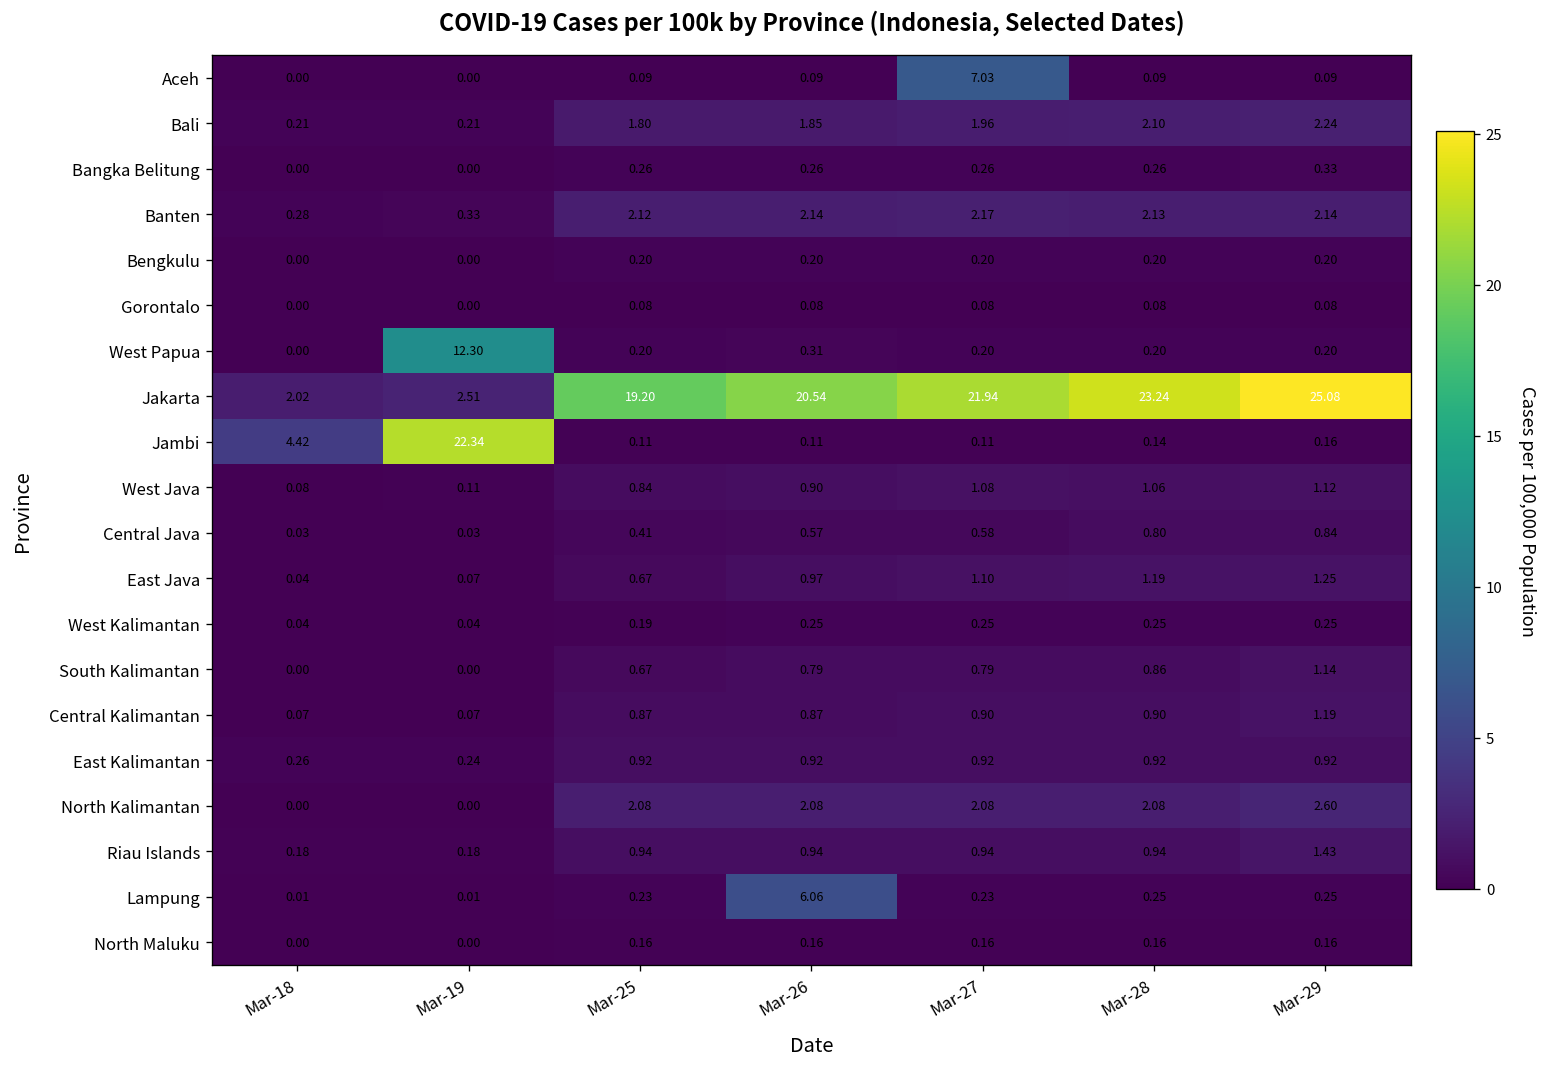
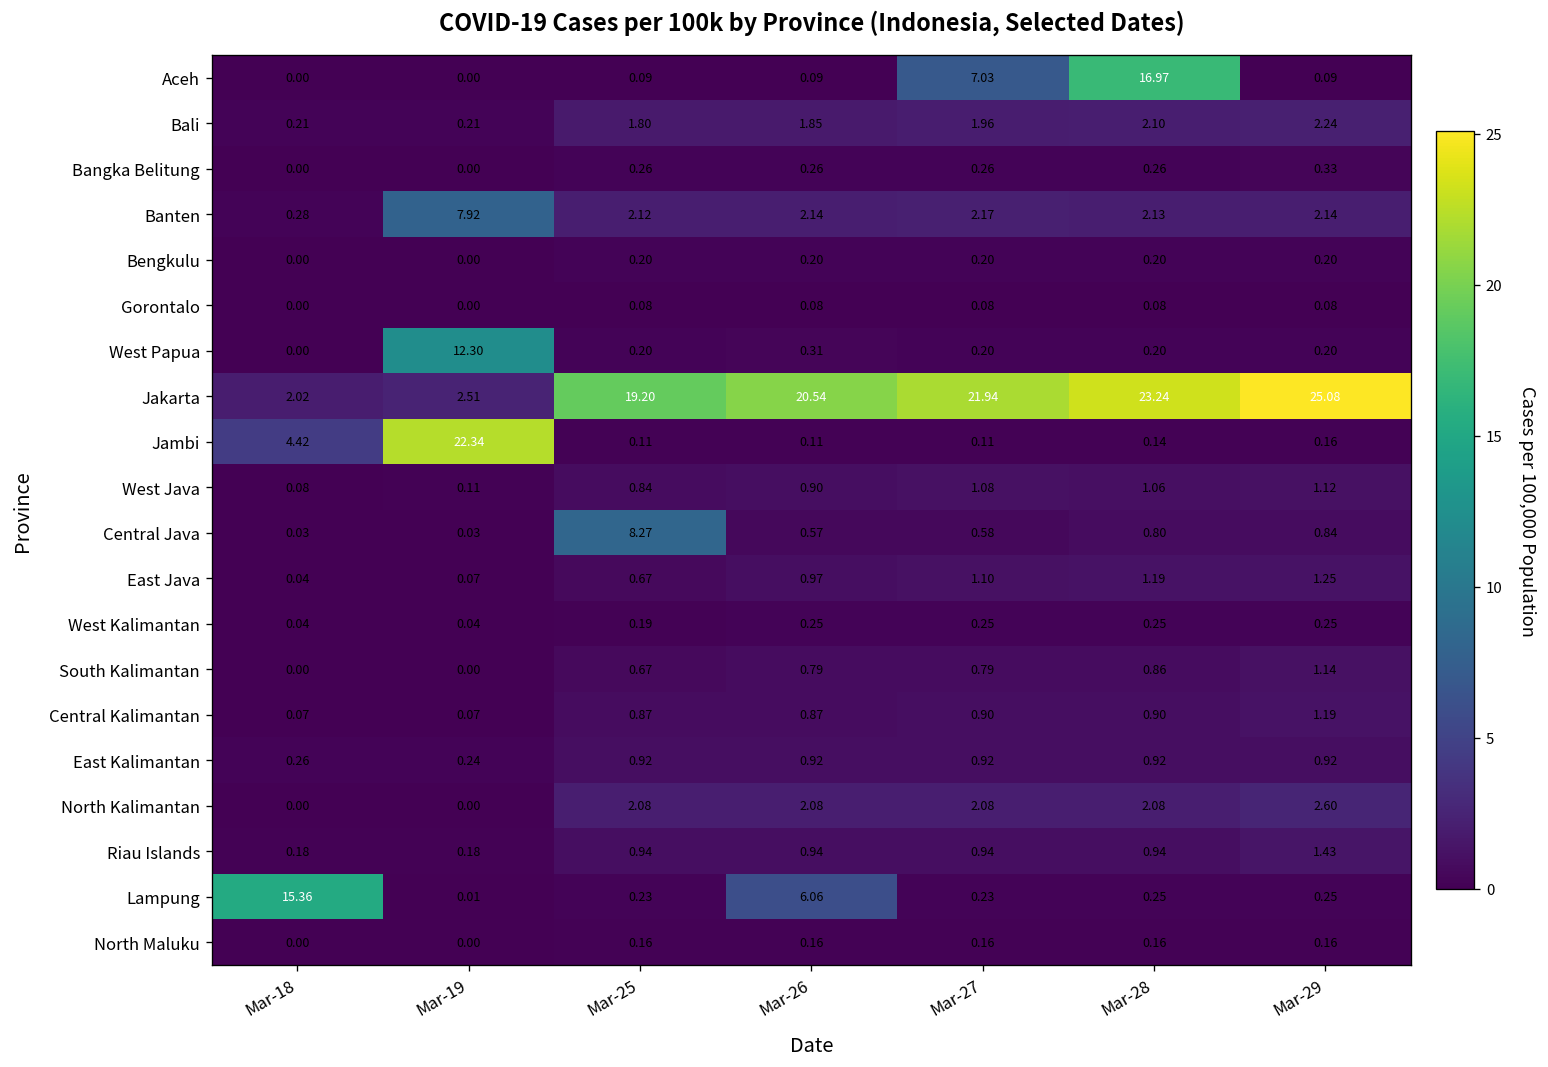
Aceh, Mar-28: 0.09 -> 16.97
Banten, Mar-19: 0.33 -> 7.92
Central Java, Mar-25: 0.41 -> 8.27
Lampung, Mar-18: 0.01 -> 15.36
